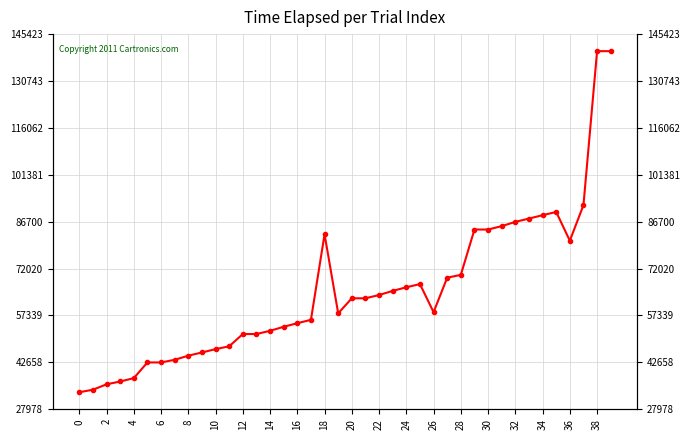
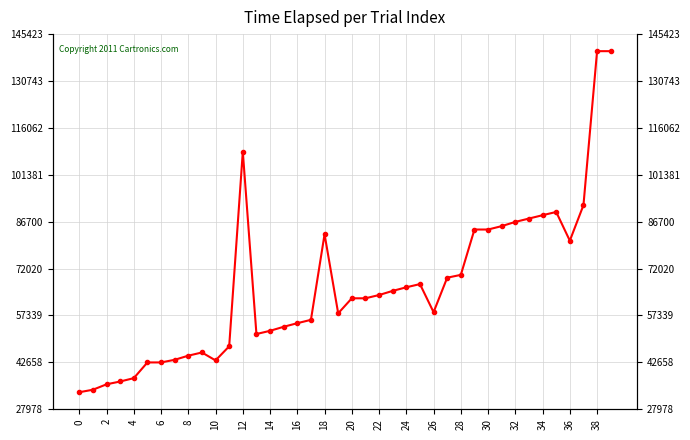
10: 47000 -> 43000
12: 52000 -> 109000
